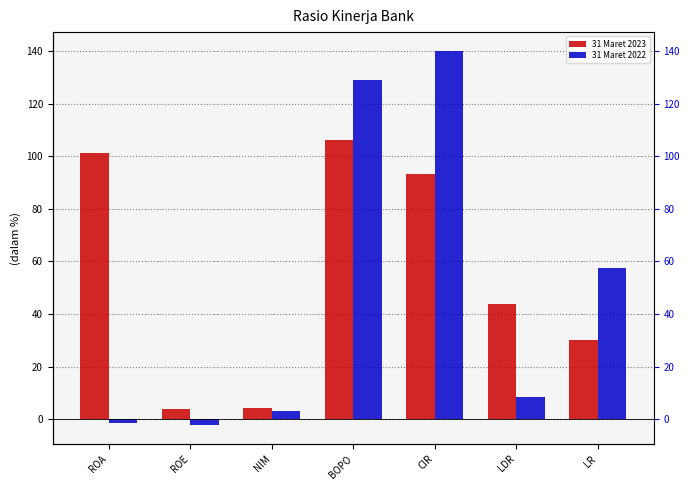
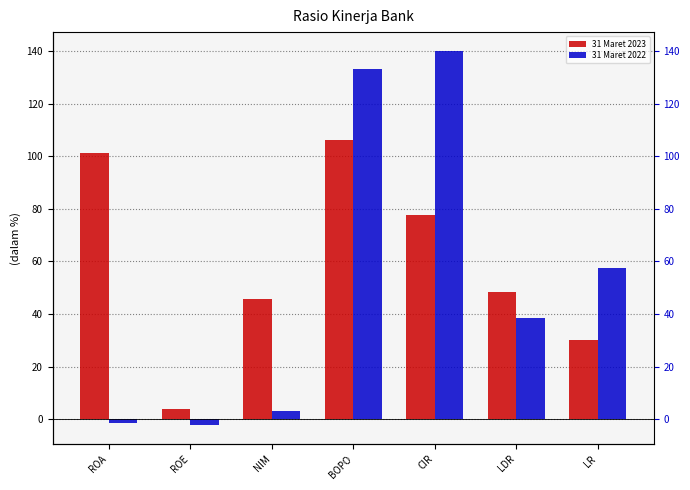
31 Maret 2023, NIM: 5 -> 46
31 Maret 2022, BOPO: 129 -> 133
31 Maret 2023, CIR: 93 -> 78
31 Maret 2023, LDR: 44 -> 48
31 Maret 2022, LDR: 9 -> 39
